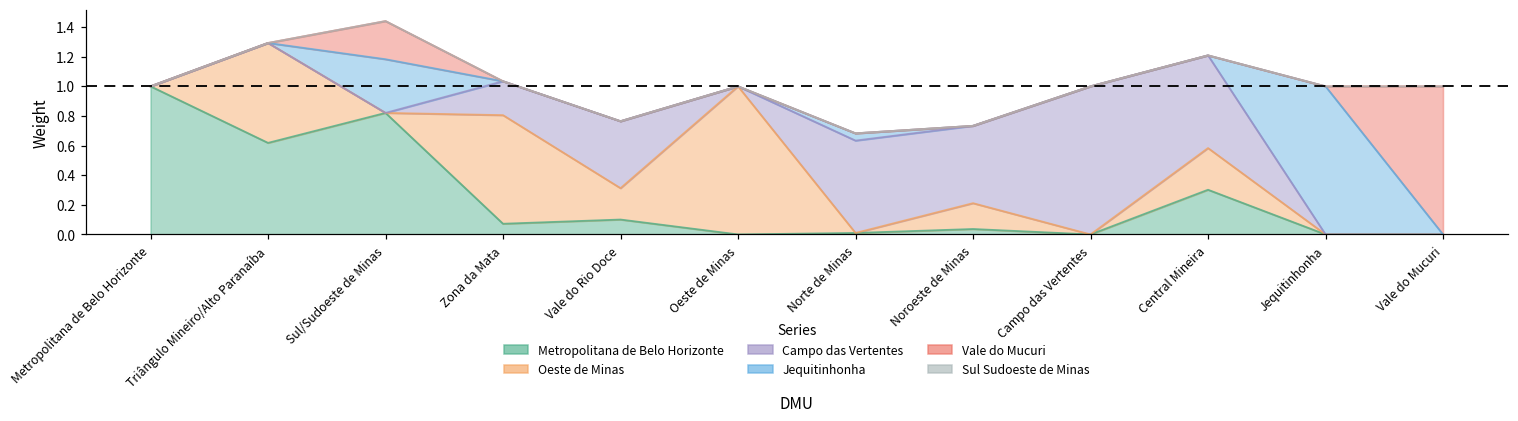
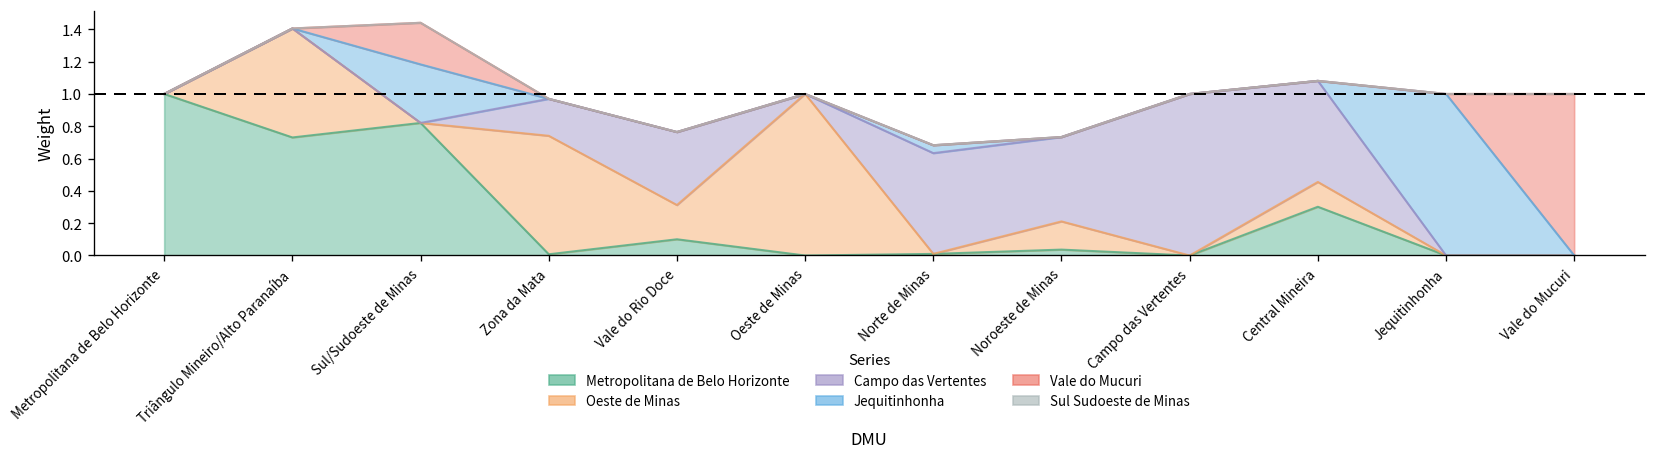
Metropolitana de Belo Horizonte, Triângulo Mineiro/Alto Paranaíba: 0.62 -> 0.73
Metropolitana de Belo Horizonte, Zona da Mata: 0.07 -> 0.01
Oeste de Minas, Central Mineira: 0.28 -> 0.15
